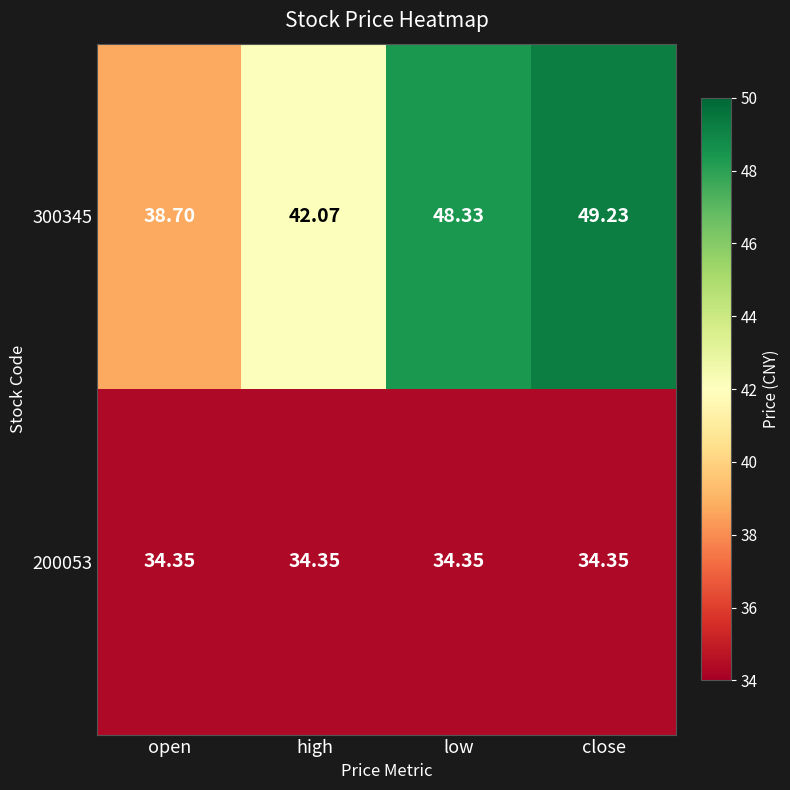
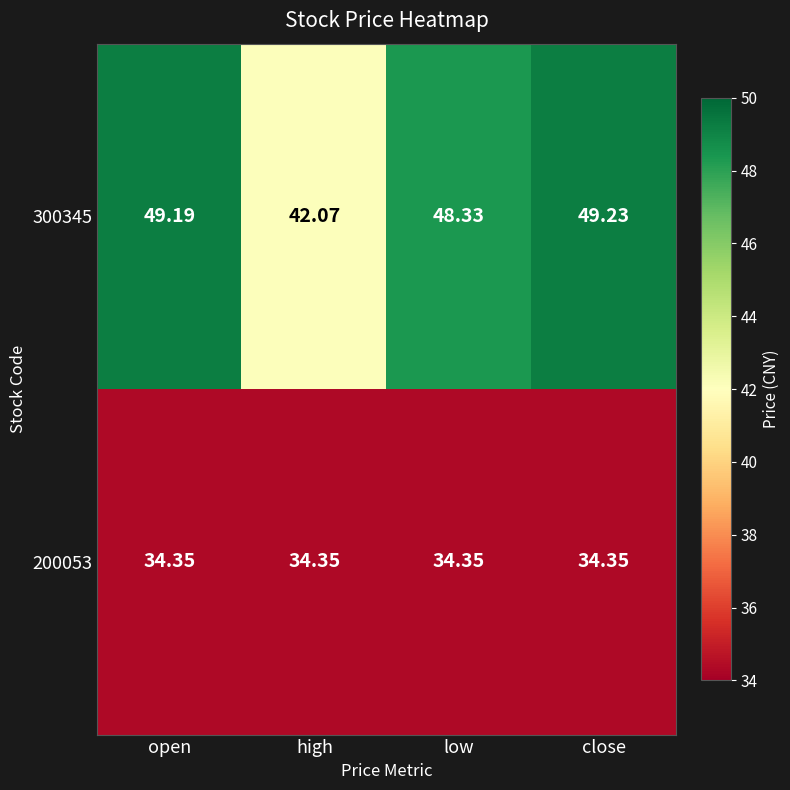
300345, open: 38.70 -> 49.19
